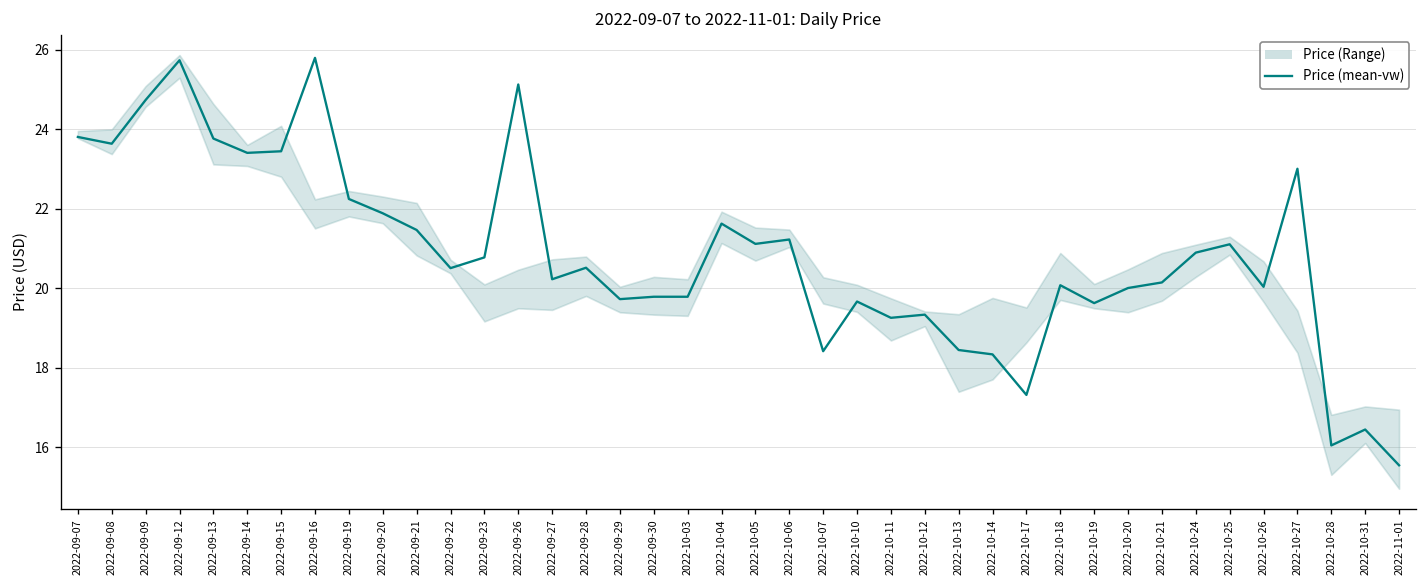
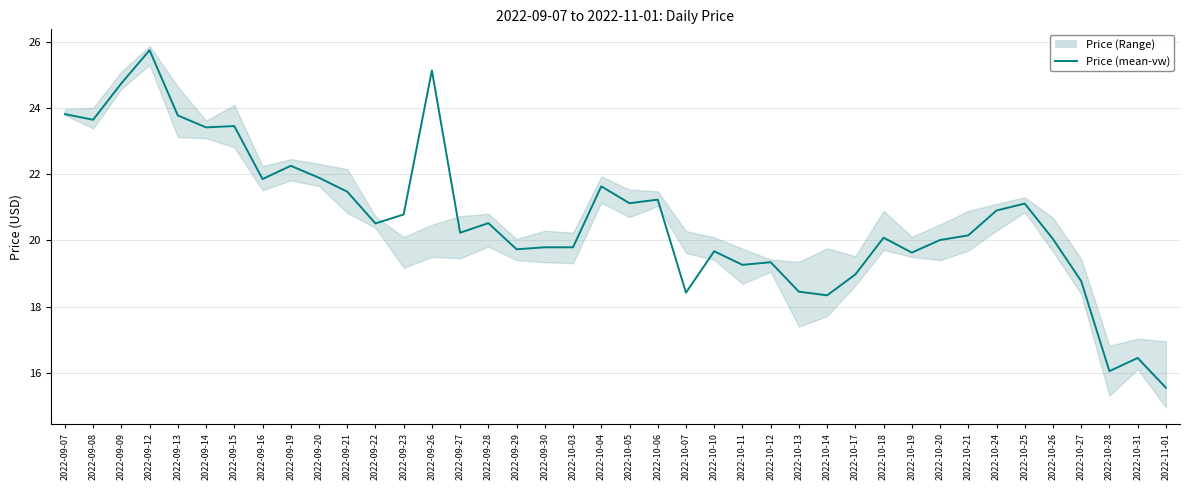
Price (mean-vw), 2022-09-16: 25.8 -> 21.9
Price (mean-vw), 2022-10-17: 17.3 -> 19.0
Price (mean-vw), 2022-10-27: 23.0 -> 18.8
